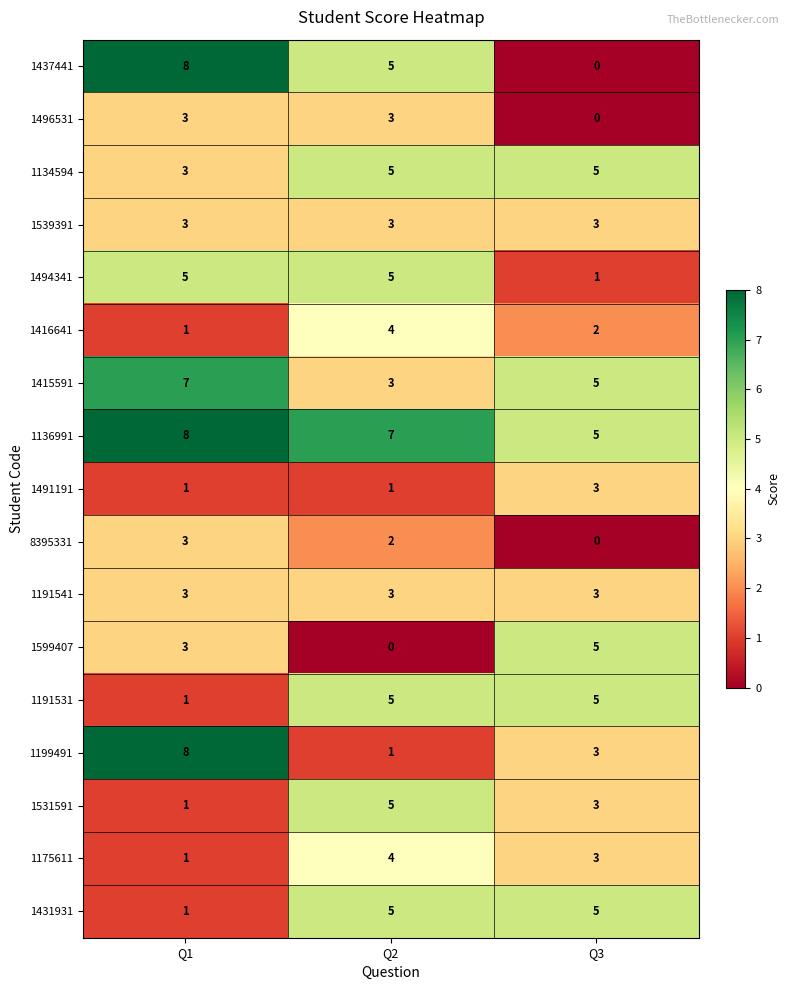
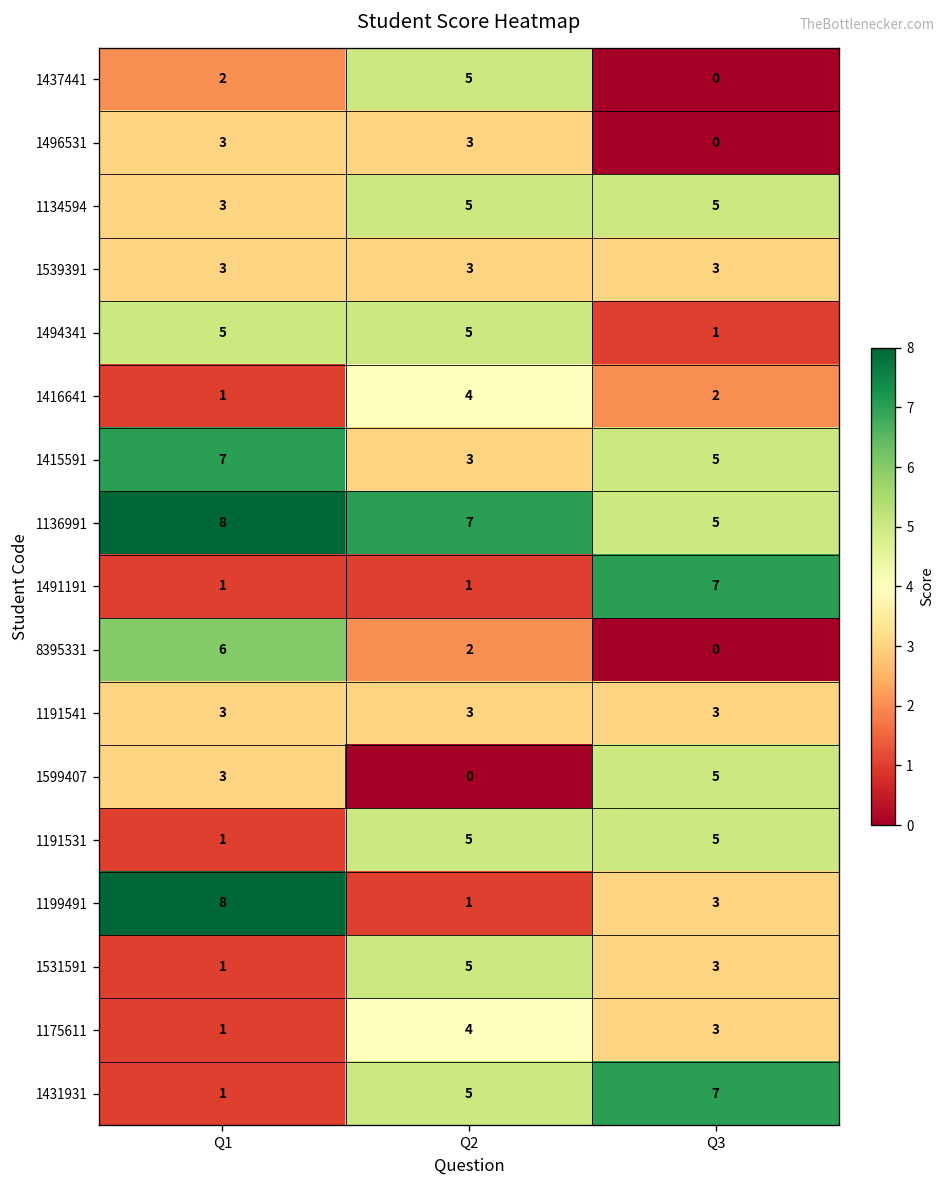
1437441, Q1: 8 -> 2
1491191, Q3: 3 -> 7
8395331, Q1: 3 -> 6
1431931, Q3: 5 -> 7
